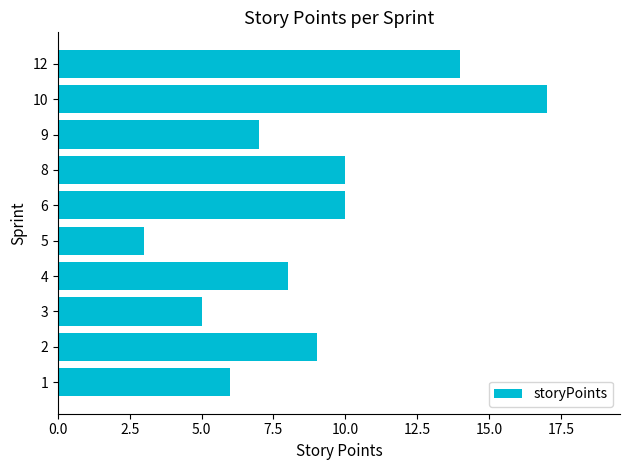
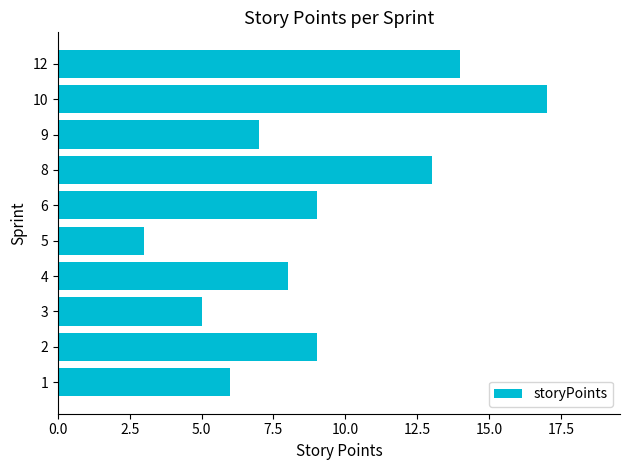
8: 10 -> 13
6: 10 -> 9
